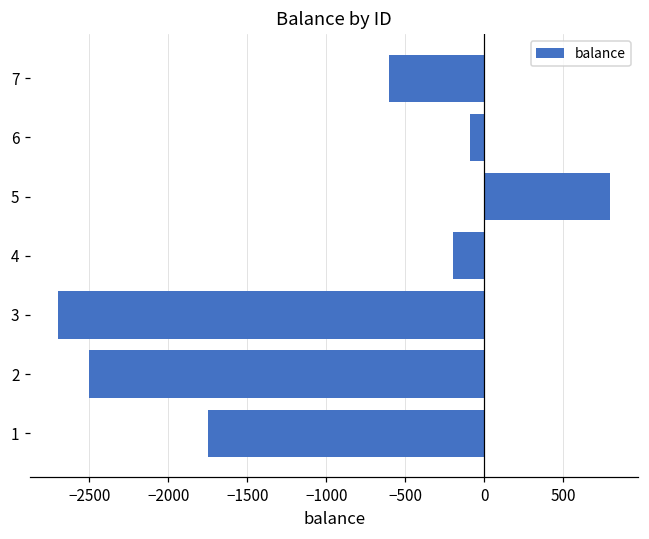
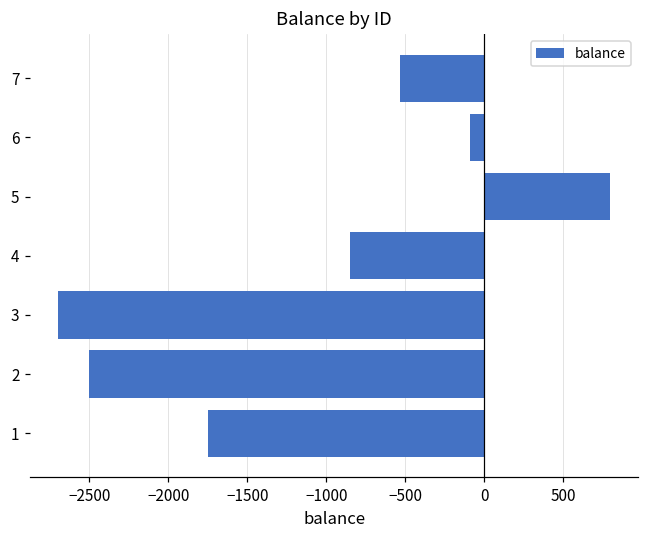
7: -600 -> -530
4: -200 -> -850
